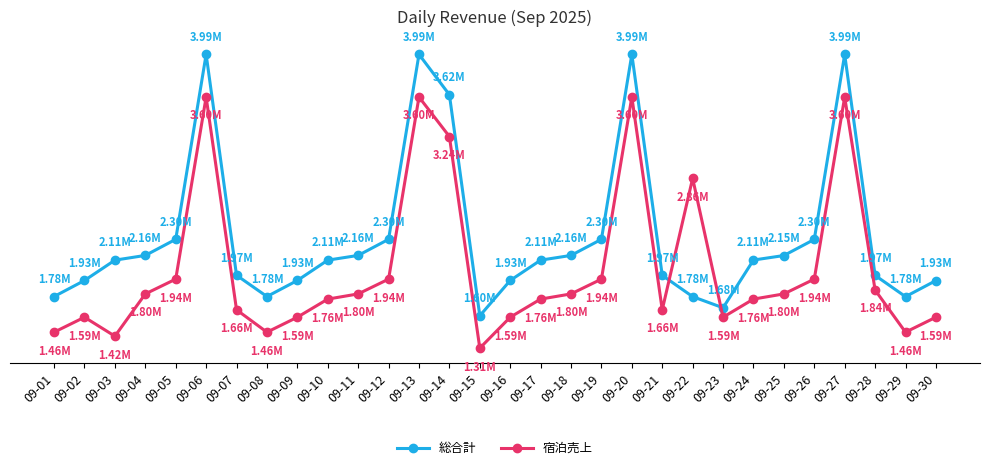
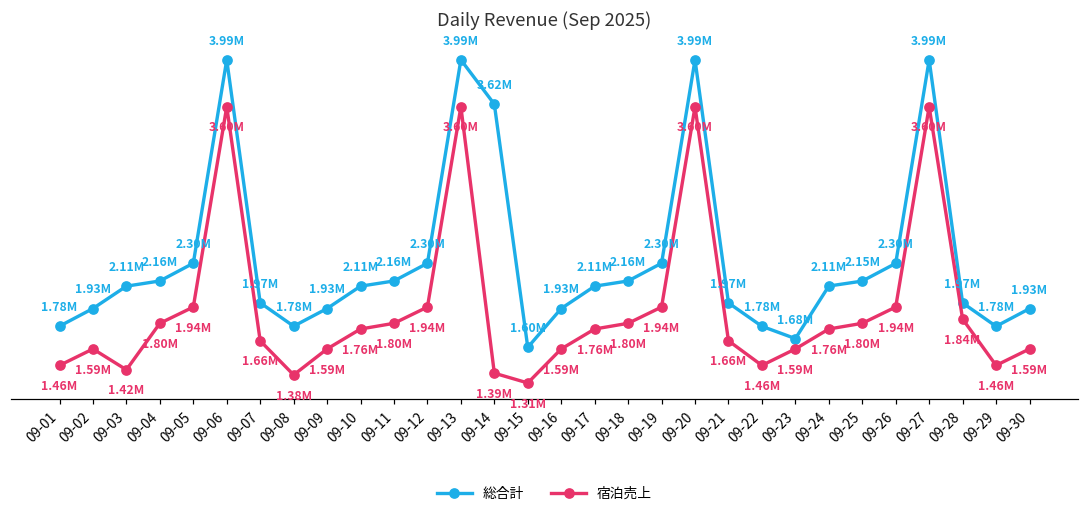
宿泊売上, 09-08: 1.46M -> 1.38M
宿泊売上, 09-14: 3.24M -> 1.39M
宿泊売上, 09-22: 2.86M -> 1.46M
